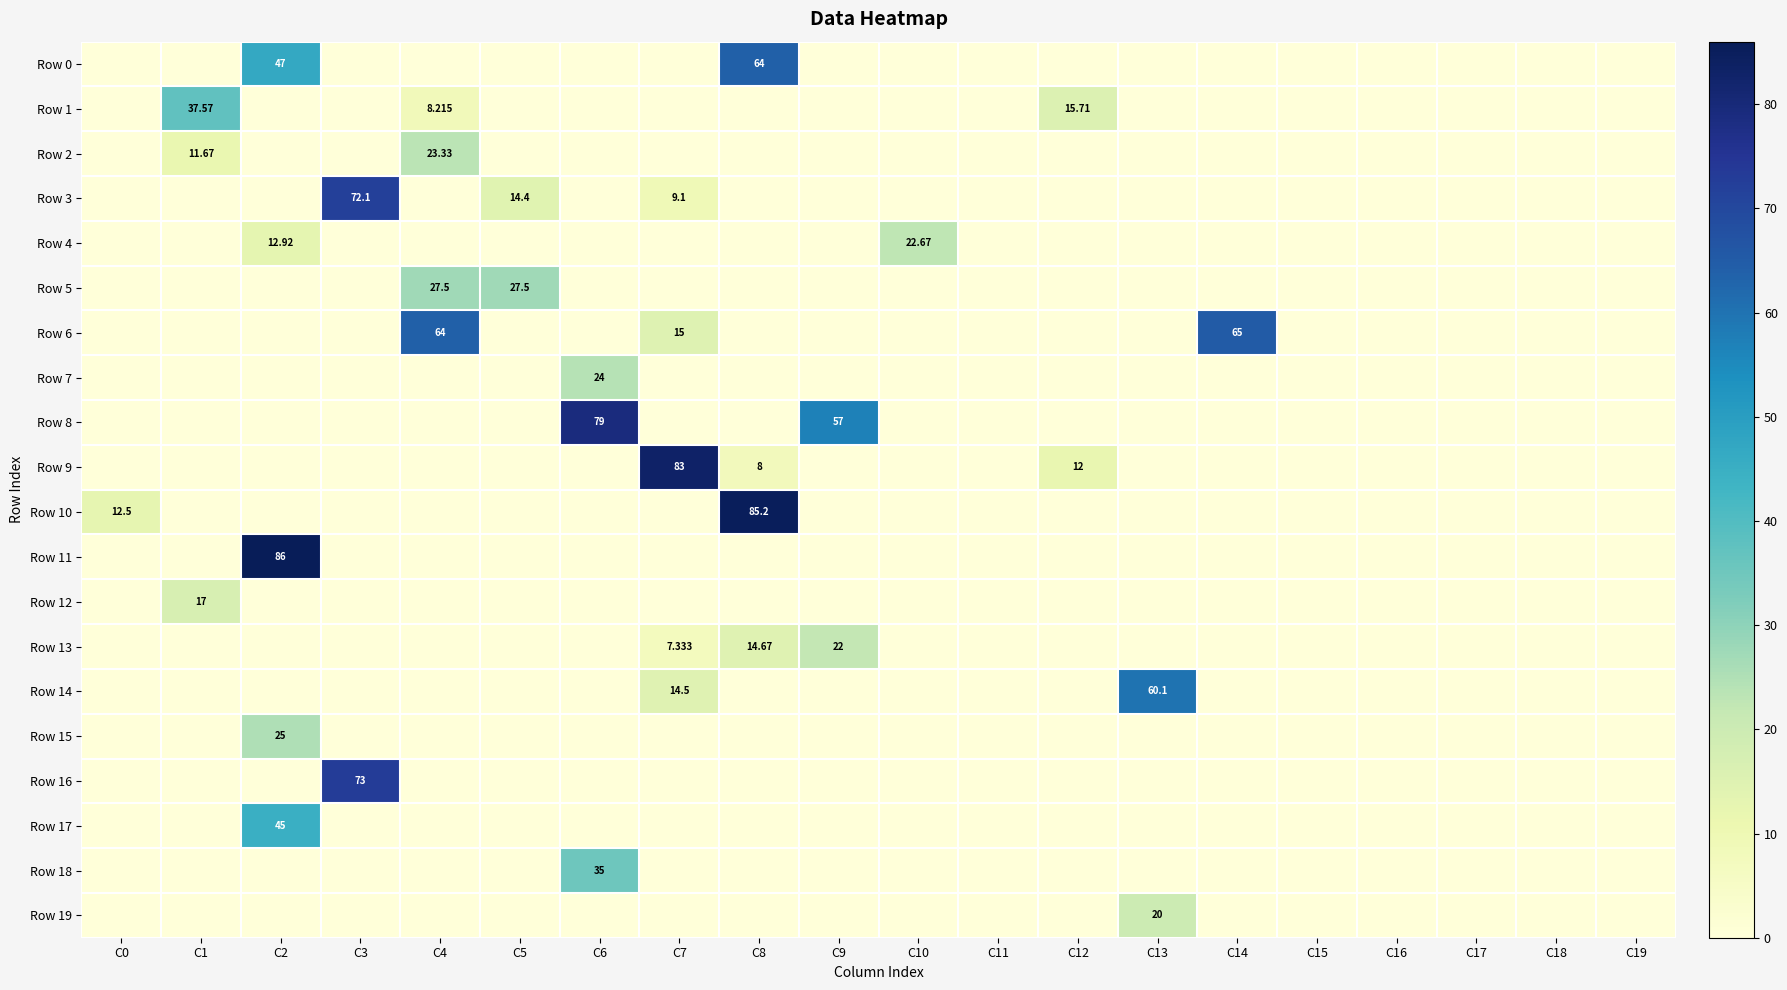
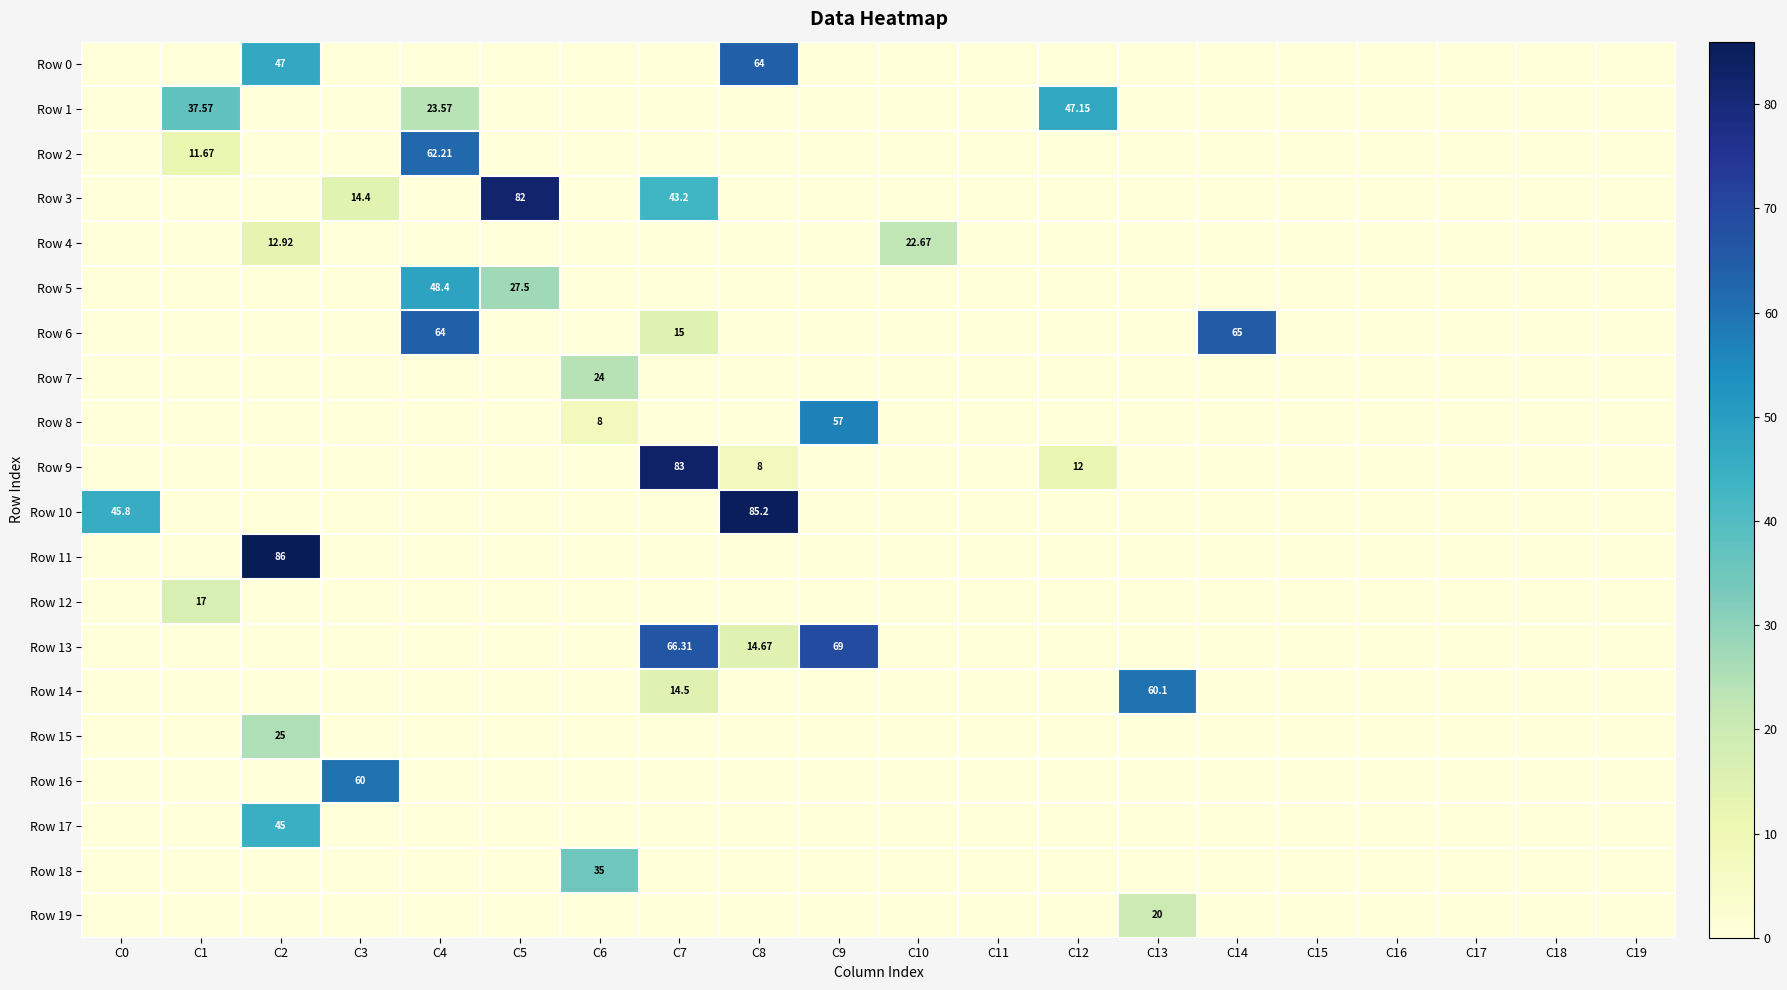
Row 1, C4: 8.215 -> 23.57
Row 1, C12: 15.71 -> 47.15
Row 2, C4: 23.33 -> 62.21
Row 3, C3: 72.1 -> 14.4
Row 3, C5: 14.4 -> 82
Row 3, C7: 9.1 -> 43.2
Row 5, C4: 27.5 -> 48.4
Row 8, C6: 79 -> 8
Row 10, C0: 12.5 -> 45.8
Row 13, C7: 7.333 -> 66.31
Row 13, C9: 22 -> 69
Row 16, C3: 73 -> 60
